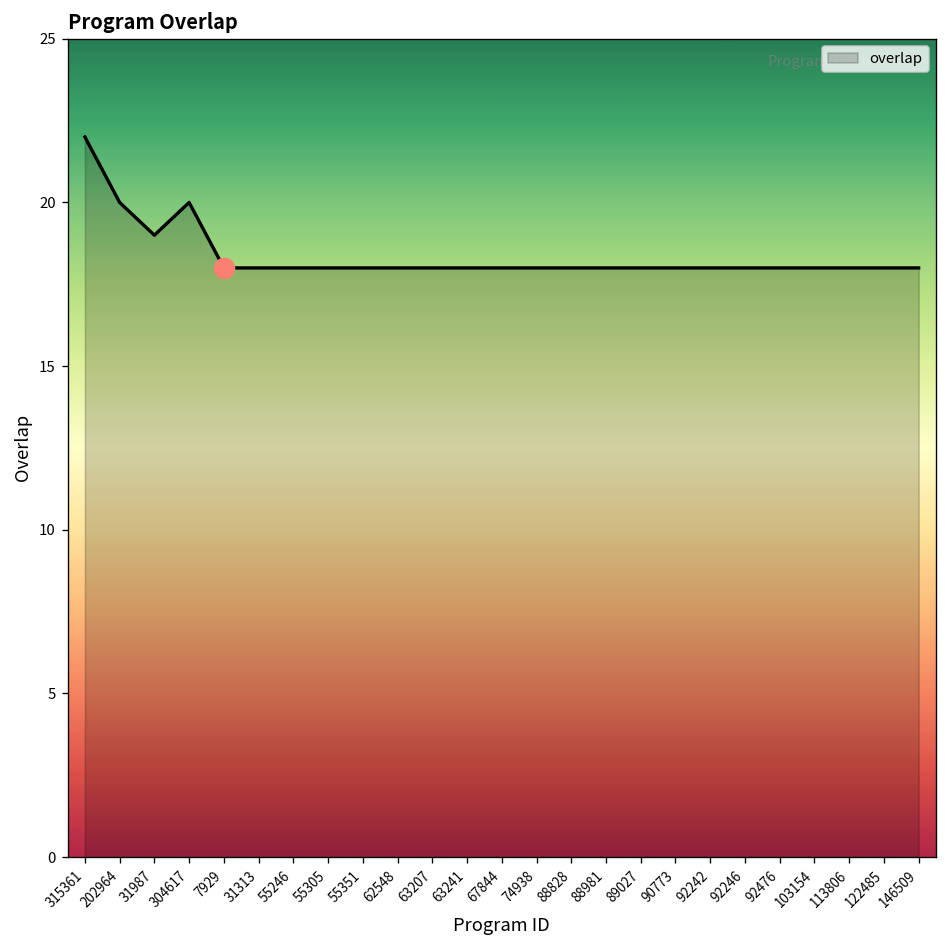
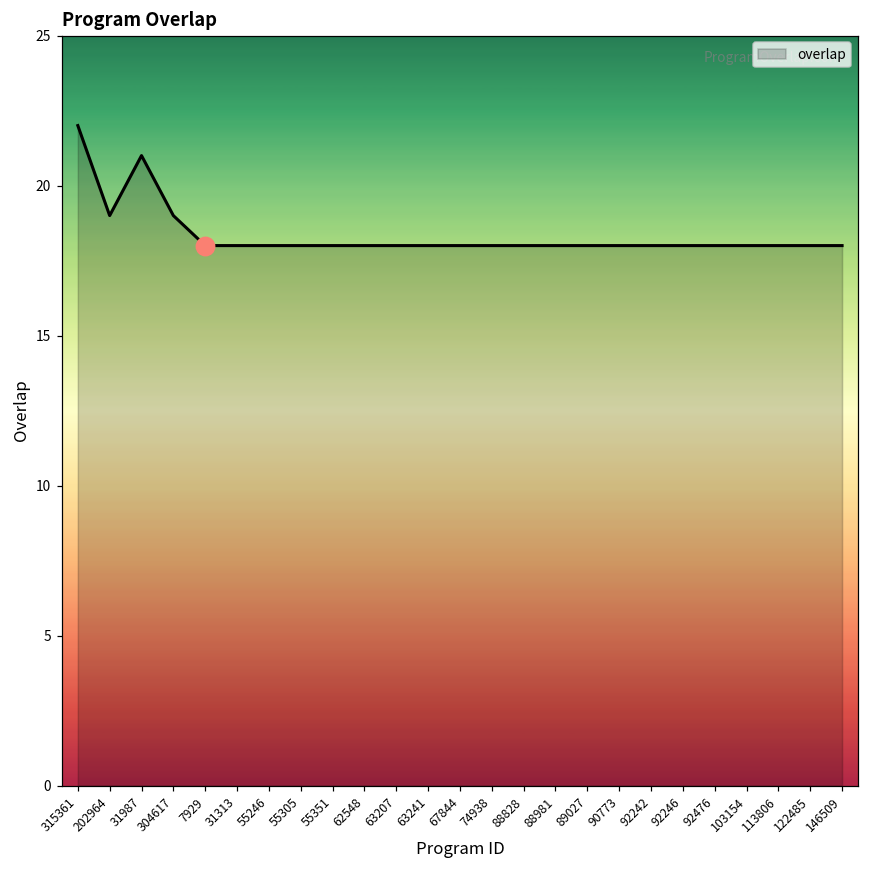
overlap, 202964: 20 -> 19
overlap, 31987: 19 -> 21
overlap, 304617: 20 -> 19
